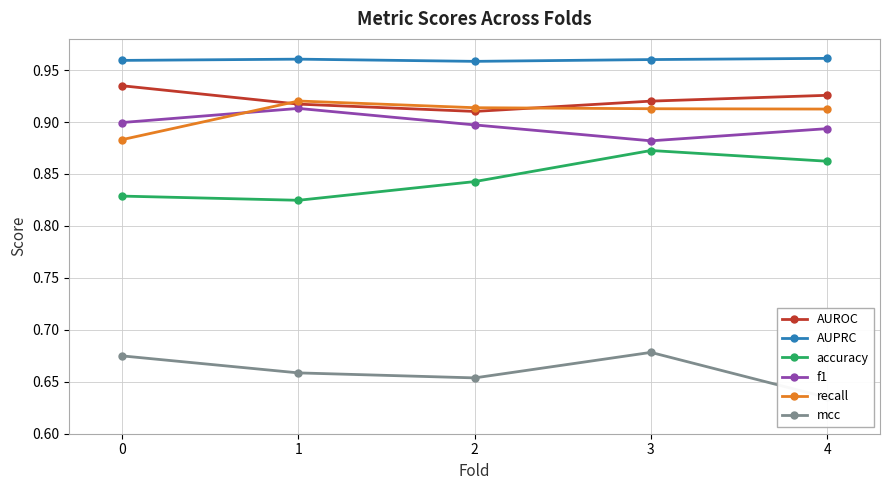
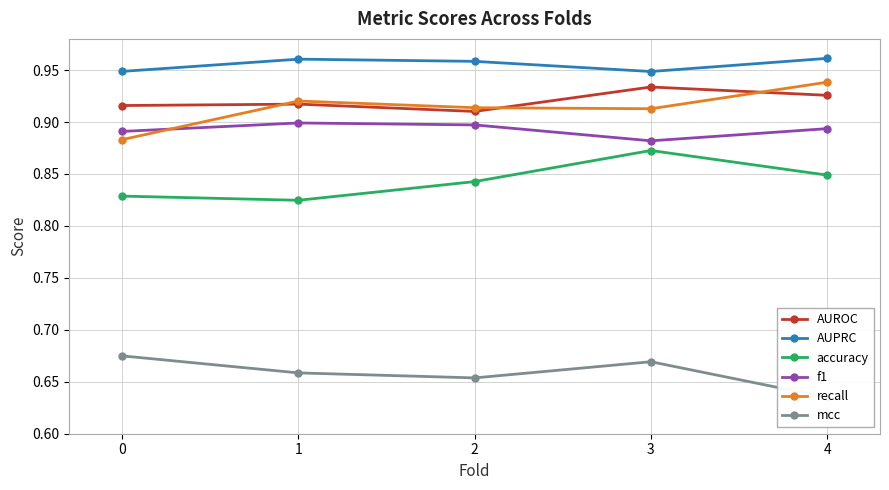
AUROC, 0: 0.935 -> 0.916
AUPRC, 0: 0.959 -> 0.949
f1, 0: 0.900 -> 0.891
f1, 1: 0.913 -> 0.899
AUROC, 3: 0.920 -> 0.934
AUPRC, 3: 0.960 -> 0.949
mcc, 3: 0.678 -> 0.669
accuracy, 4: 0.862 -> 0.849
recall, 4: 0.912 -> 0.938
